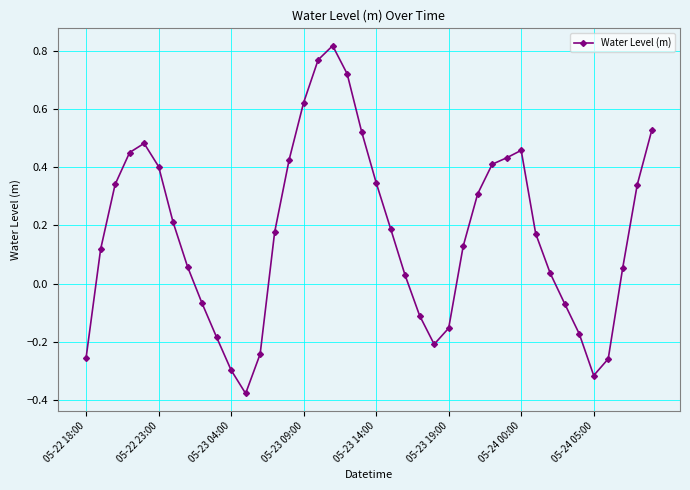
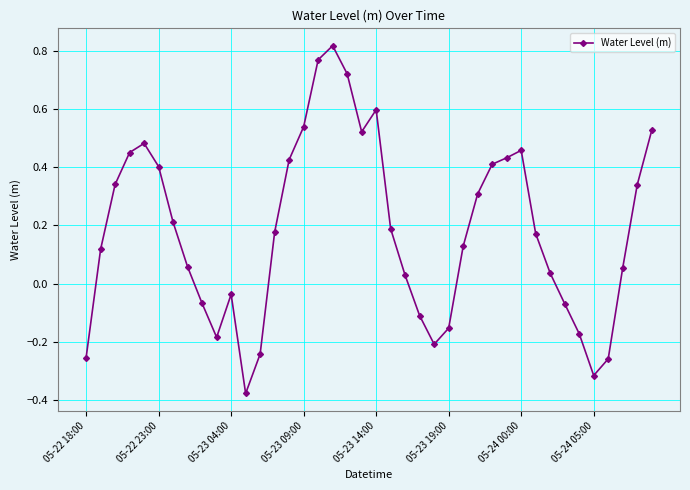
05-23 04:00: -0.30 -> -0.04
05-23 09:00: 0.62 -> 0.54
05-23 14:00: 0.35 -> 0.60
